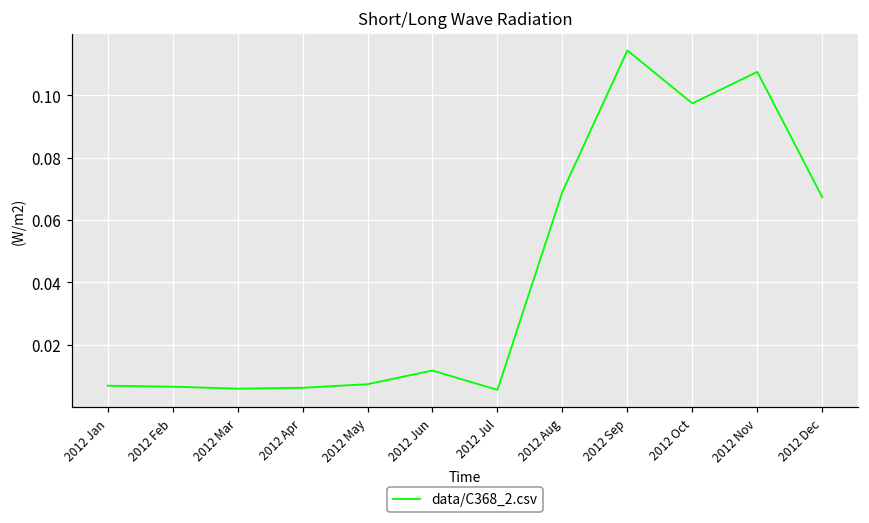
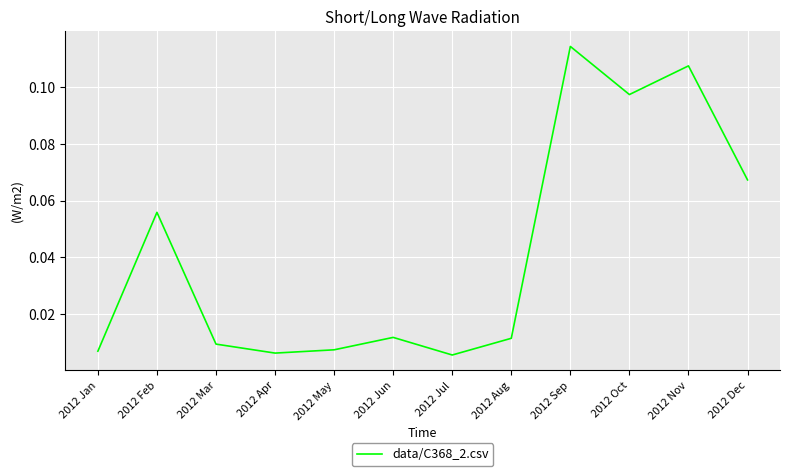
2012 Feb: 0.006 -> 0.056
2012 Mar: 0.006 -> 0.009
2012 Aug: 0.069 -> 0.011
